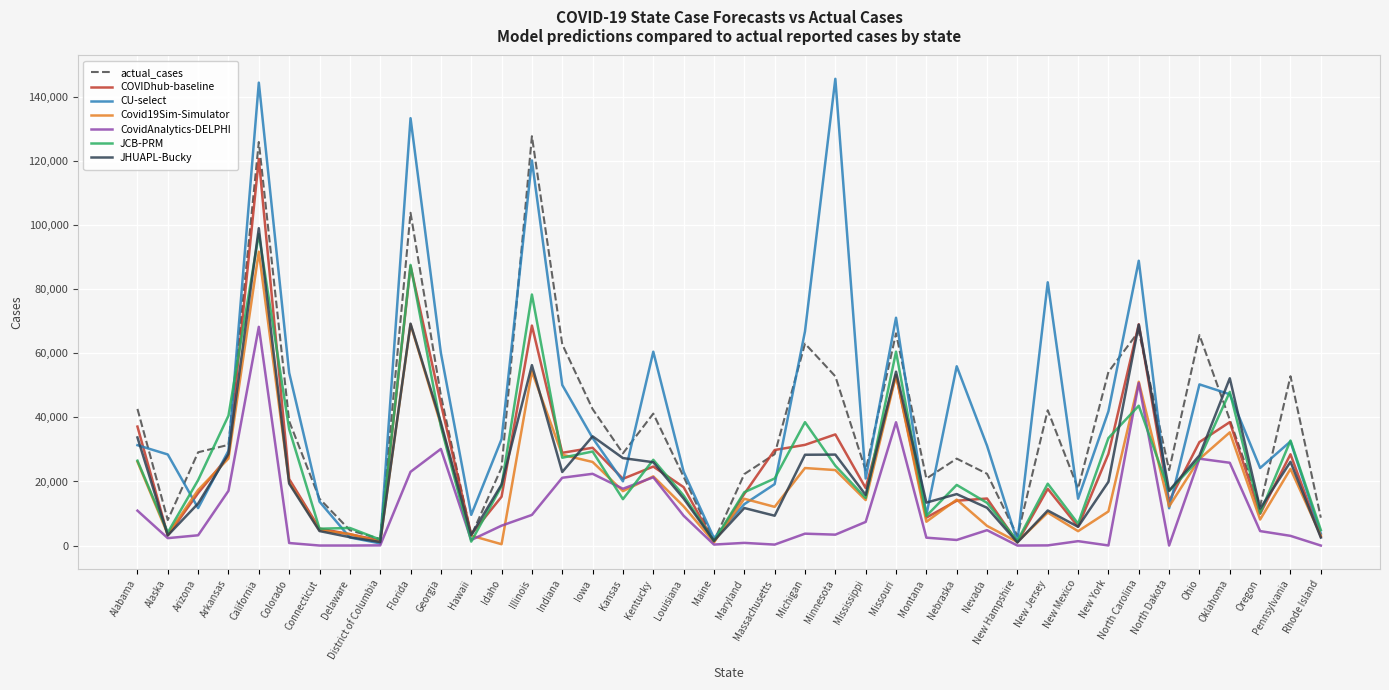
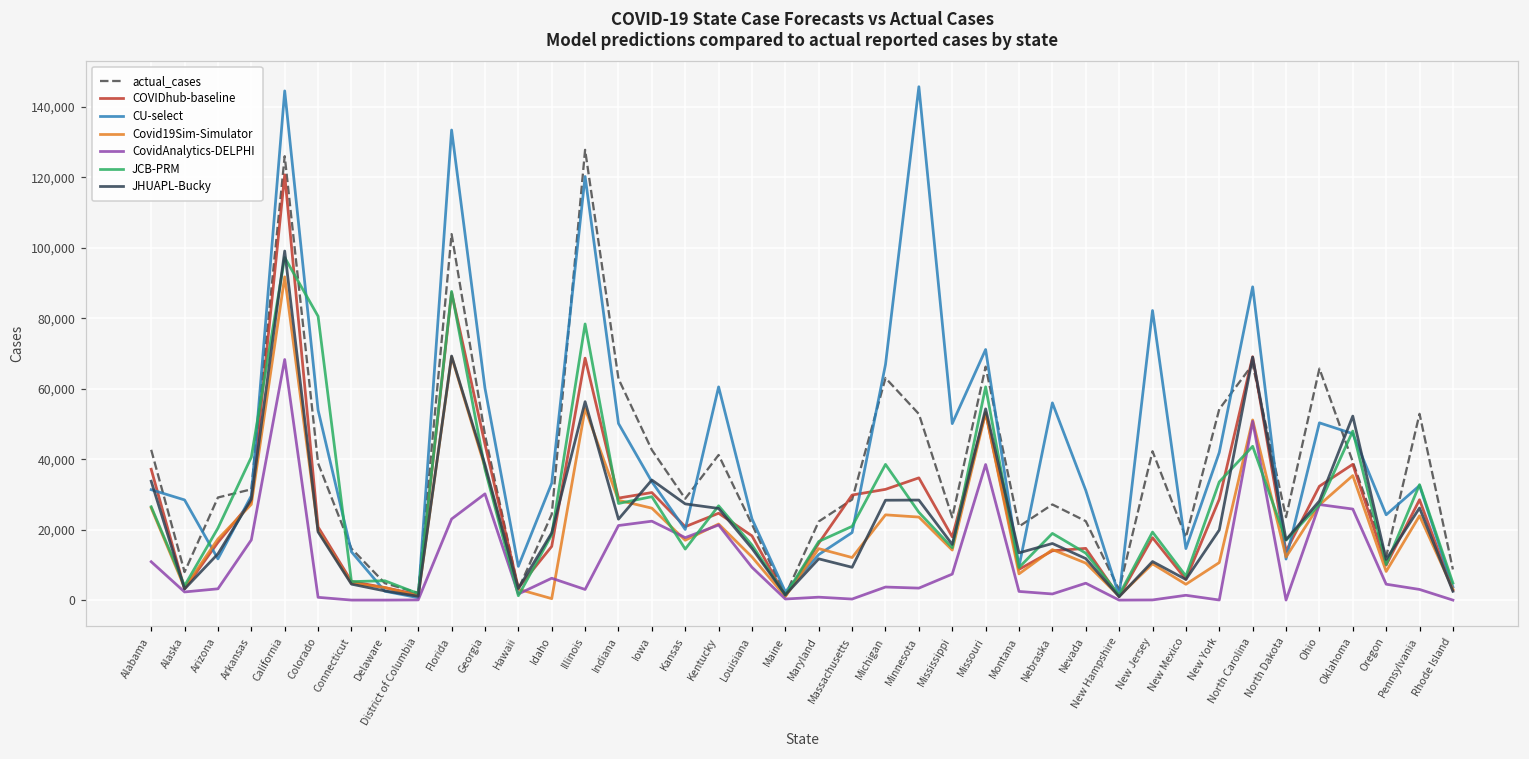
JCB-PRM, Colorado: 36,000 -> 81,000
CovidAnalytics-DELPHI, Illinois: 10,000 -> 3,000
CU-select, Mississippi: 21,000 -> 50,000
Covid19Sim-Simulator, Nevada: 6,000 -> 11,000
